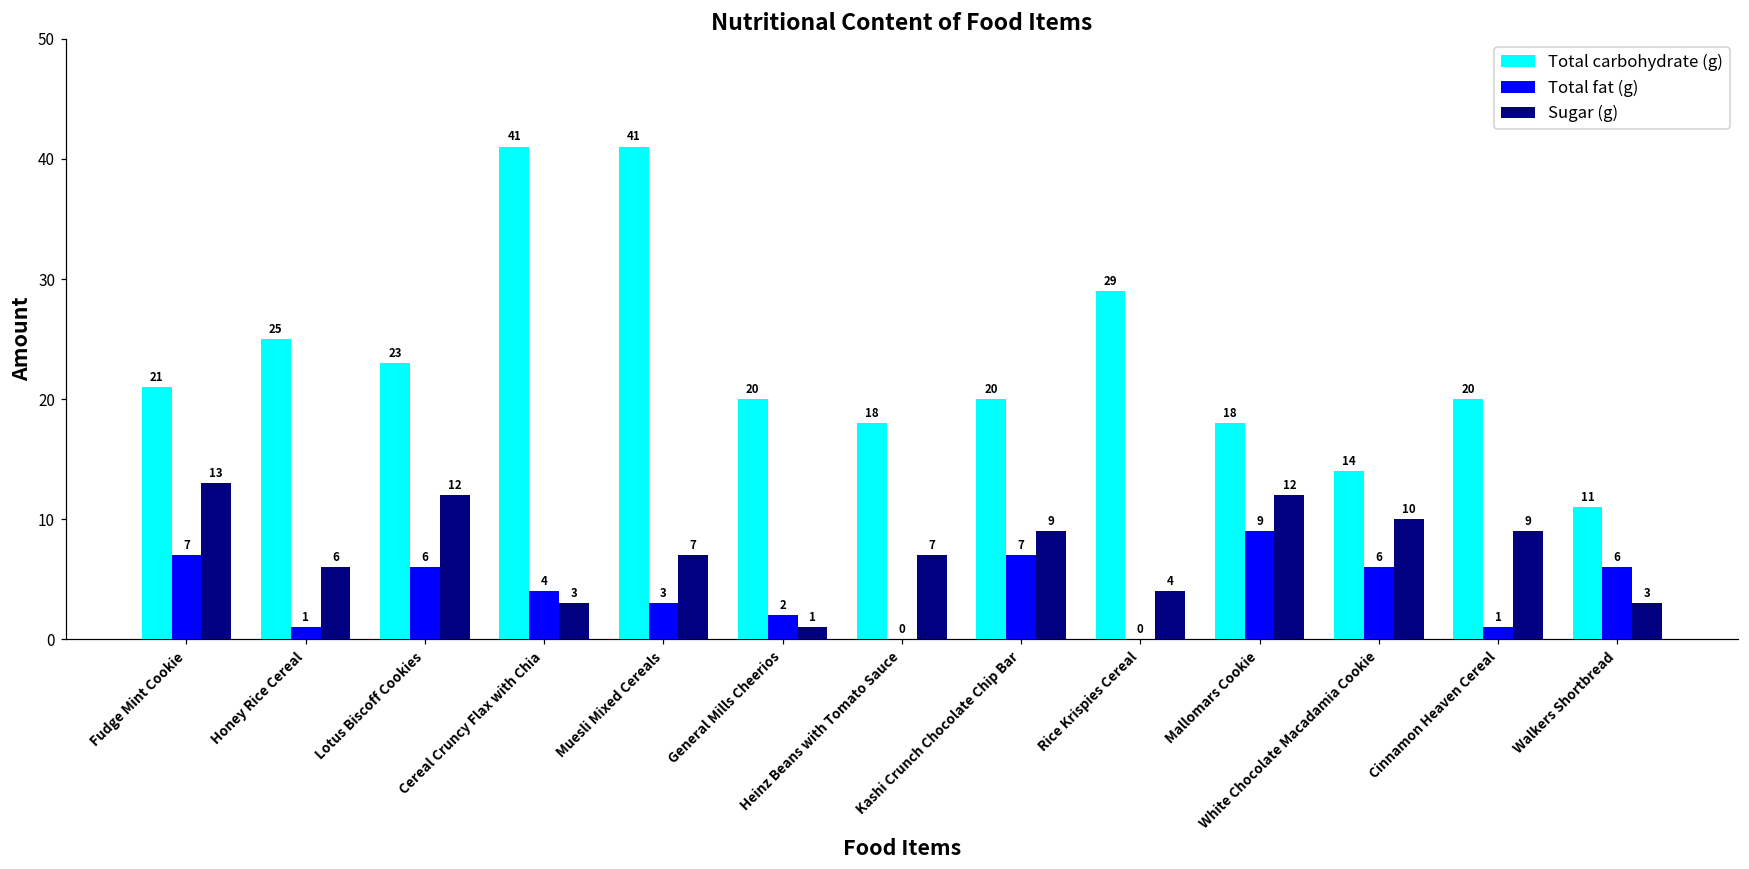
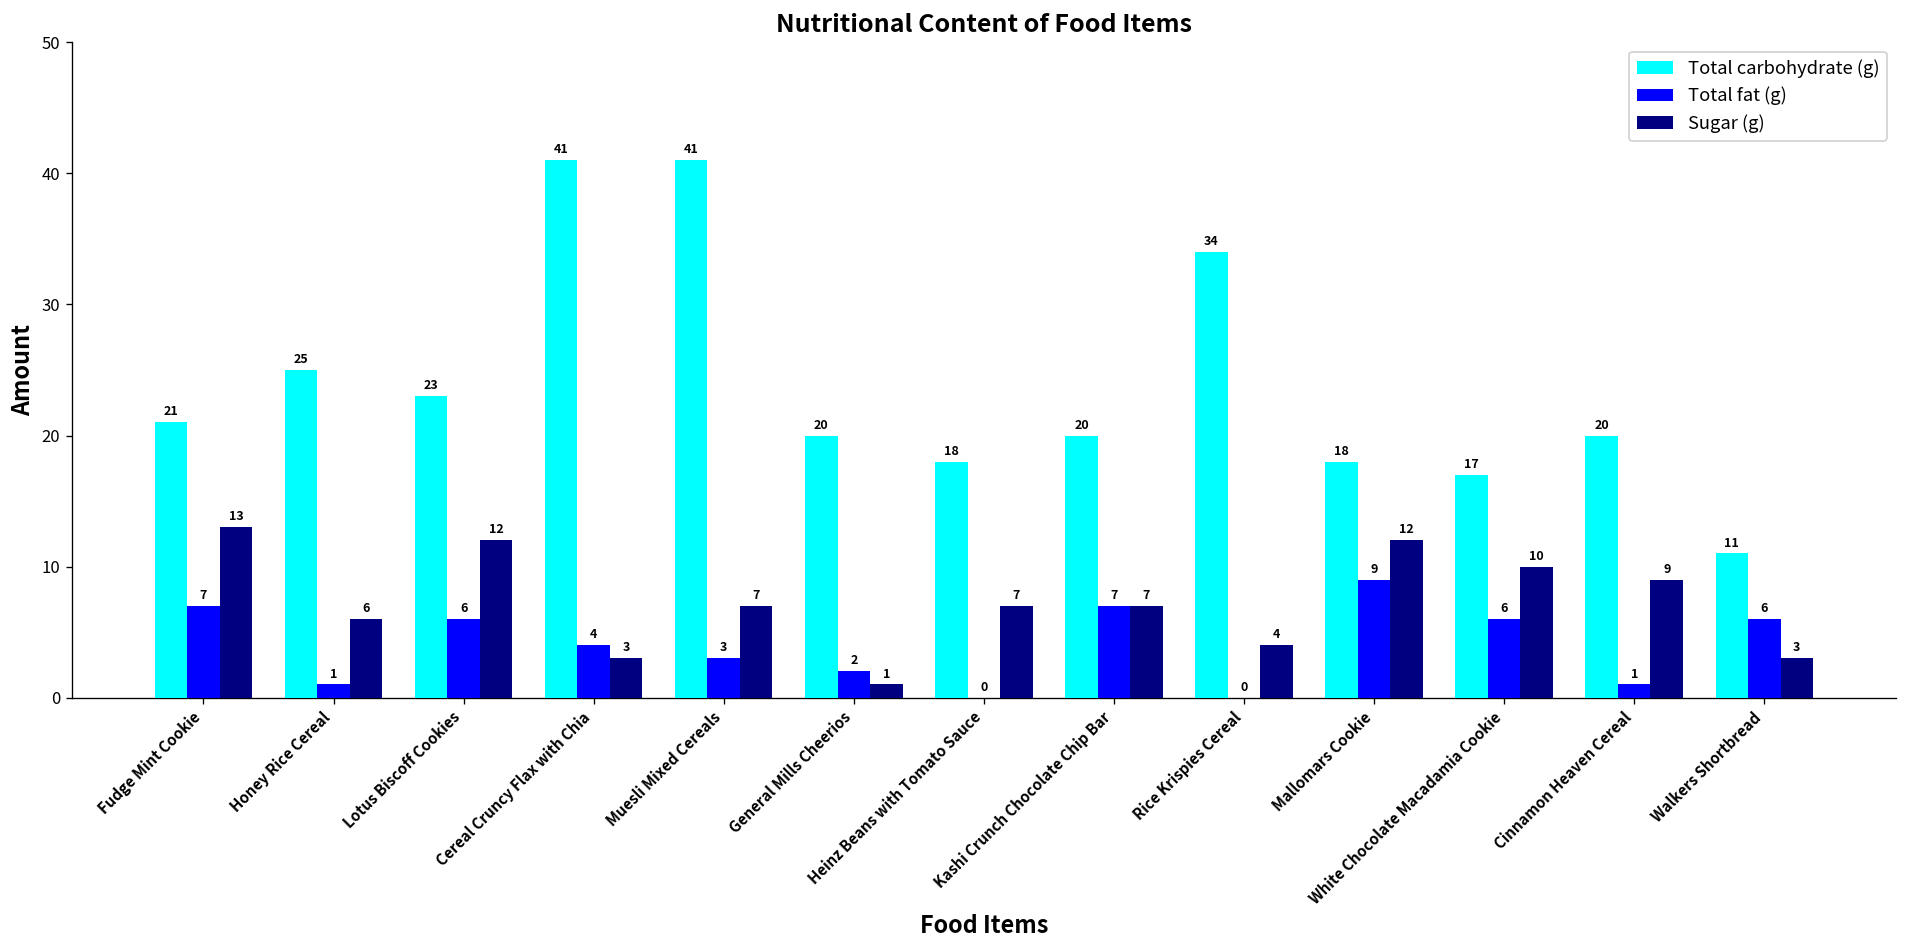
Sugar (g), Kashi Crunch Chocolate Chip Bar: 9 -> 7
Total carbohydrate (g), Rice Krispies Cereal: 29 -> 34
Total carbohydrate (g), White Chocolate Macadamia Cookie: 14 -> 17
